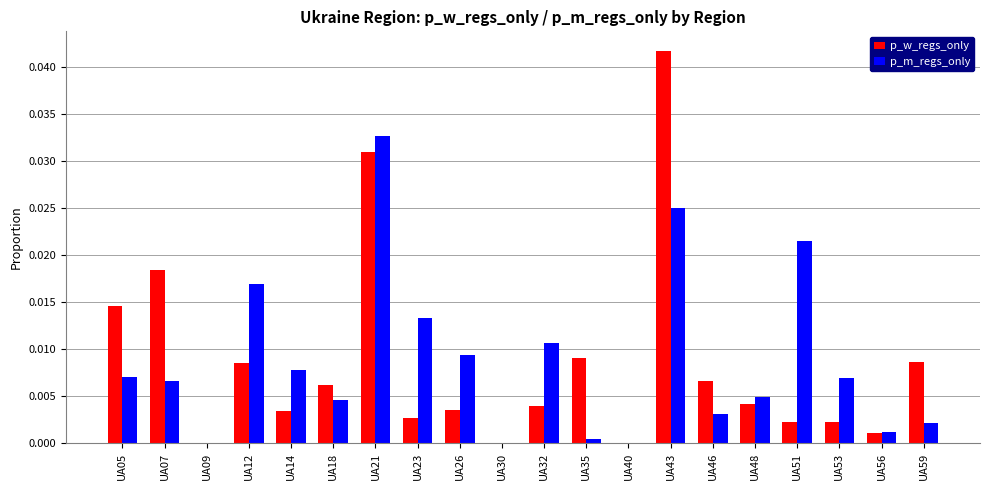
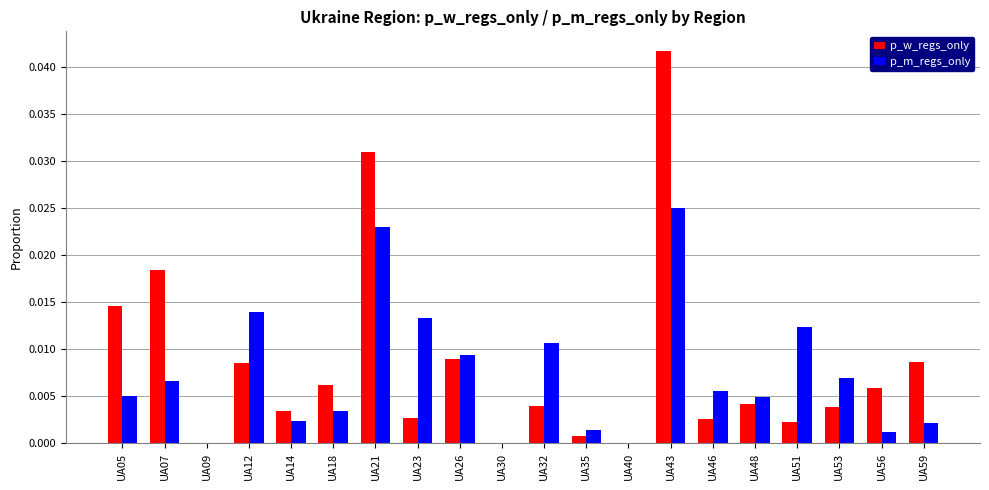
p_m_regs_only, UA05: 0.007 -> 0.005
p_m_regs_only, UA12: 0.017 -> 0.014
p_m_regs_only, UA14: 0.008 -> 0.002
p_m_regs_only, UA18: 0.005 -> 0.003
p_m_regs_only, UA21: 0.033 -> 0.023
p_w_regs_only, UA26: 0.004 -> 0.009
p_w_regs_only, UA35: 0.009 -> 0.001
p_m_regs_only, UA35: 0.000 -> 0.001
p_w_regs_only, UA46: 0.007 -> 0.003
p_m_regs_only, UA46: 0.003 -> 0.005
p_m_regs_only, UA51: 0.021 -> 0.012
p_w_regs_only, UA53: 0.002 -> 0.004
p_w_regs_only, UA56: 0.001 -> 0.006
